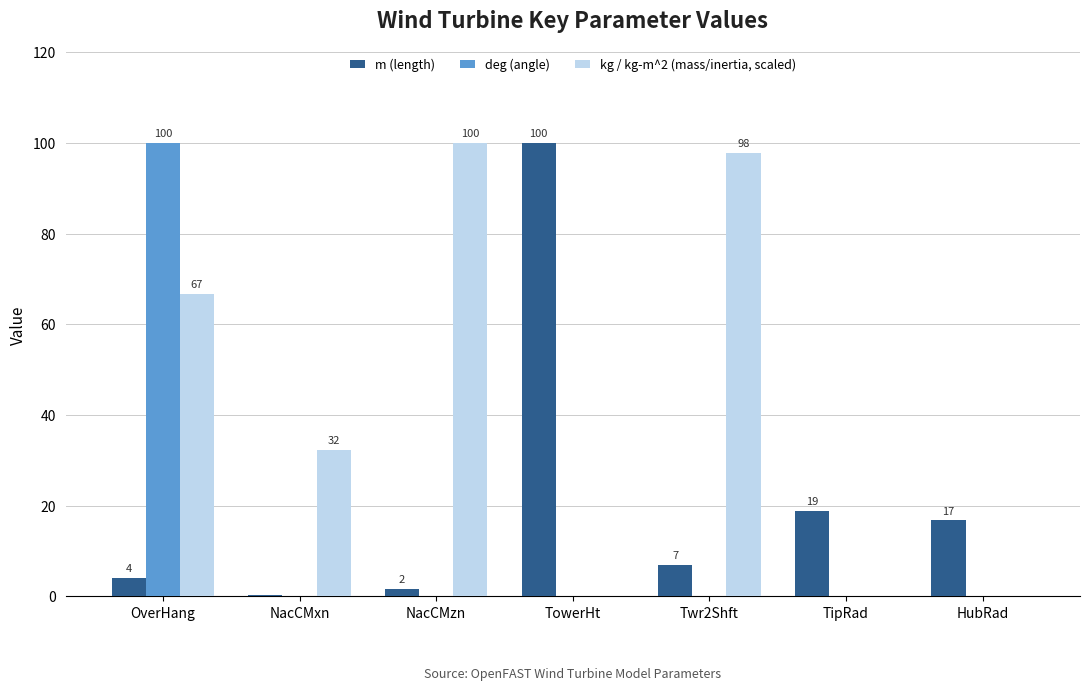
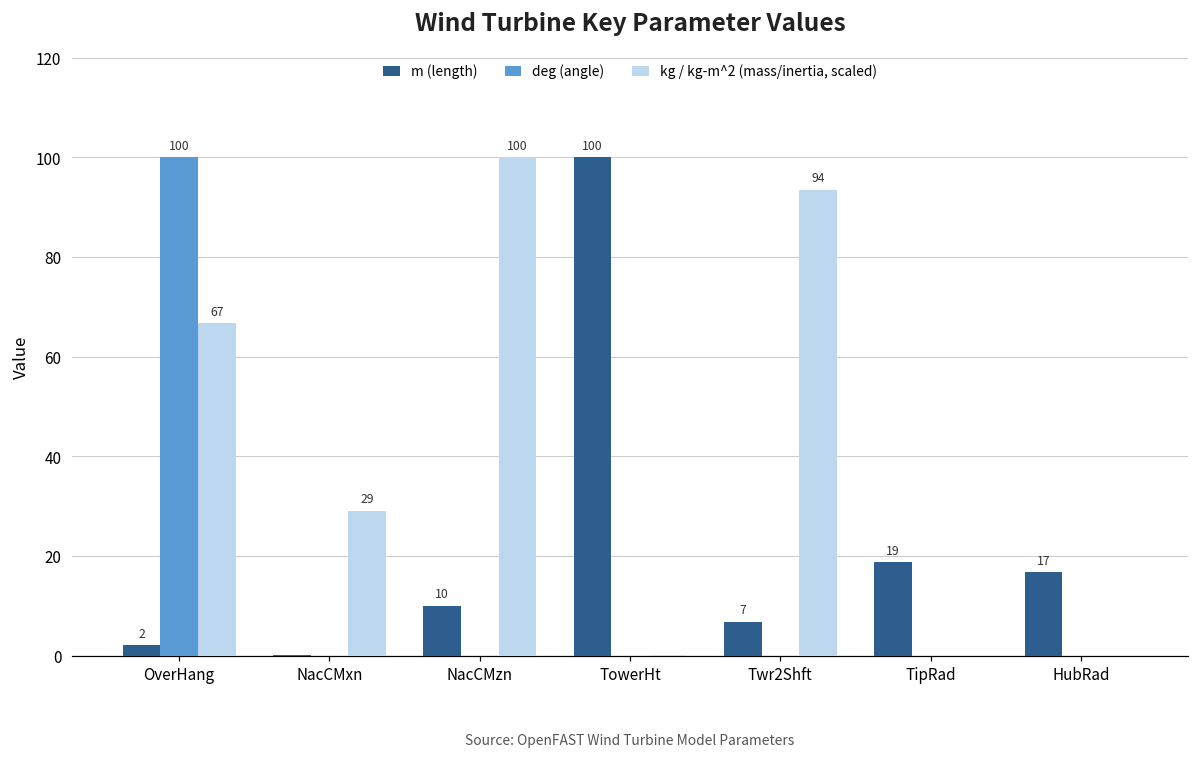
m (length), OverHang: 4 -> 2
kg / kg-m^2 (mass/inertia, scaled), NacCMxn: 32 -> 29
m (length), NacCMzn: 2 -> 10
kg / kg-m^2 (mass/inertia, scaled), Twr2Shft: 98 -> 94
